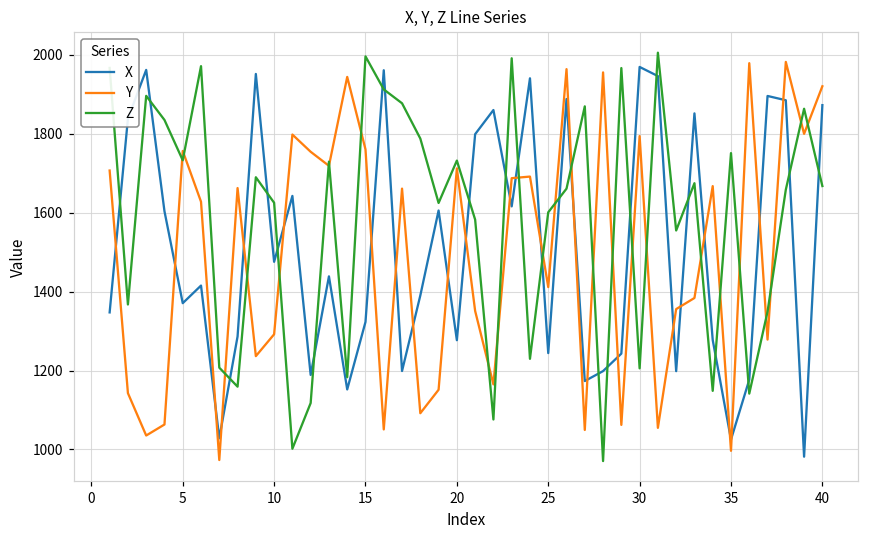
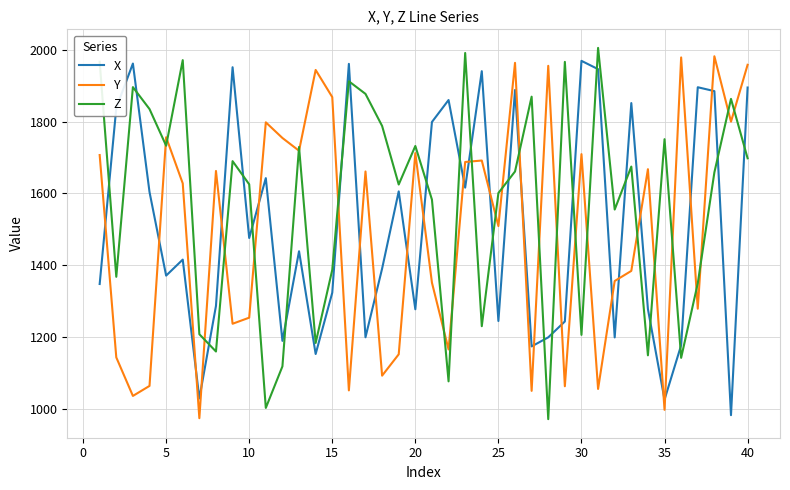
Y, 10: 1290 -> 1250
Y, 15: 1760 -> 1870
Z, 15: 2000 -> 1390
Y, 25: 1410 -> 1510
Y, 30: 1790 -> 1710
X, 40: 1870 -> 1900
Y, 40: 1920 -> 1960
Z, 40: 1670 -> 1700
